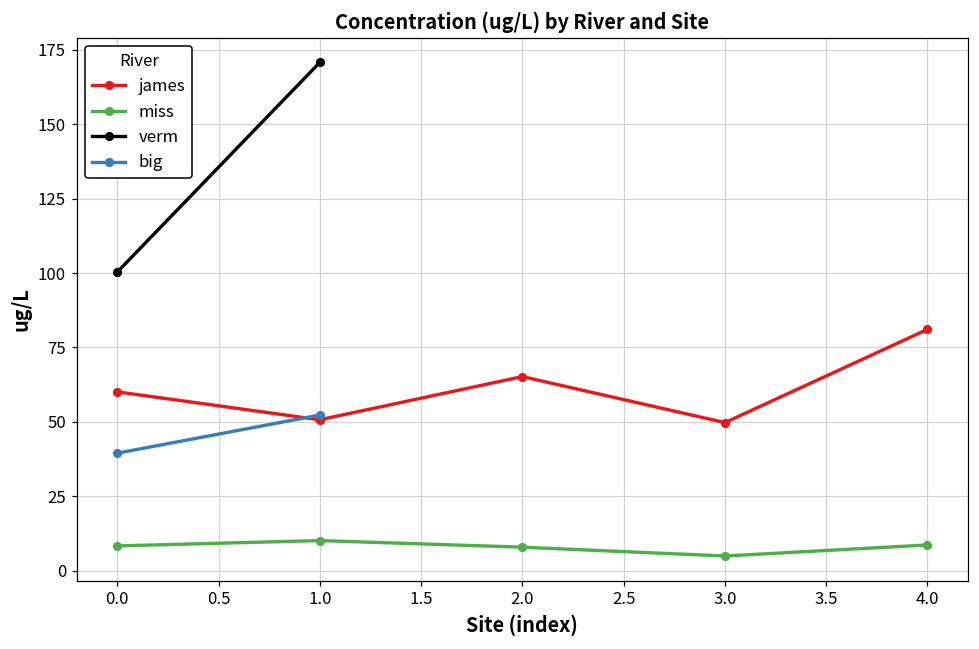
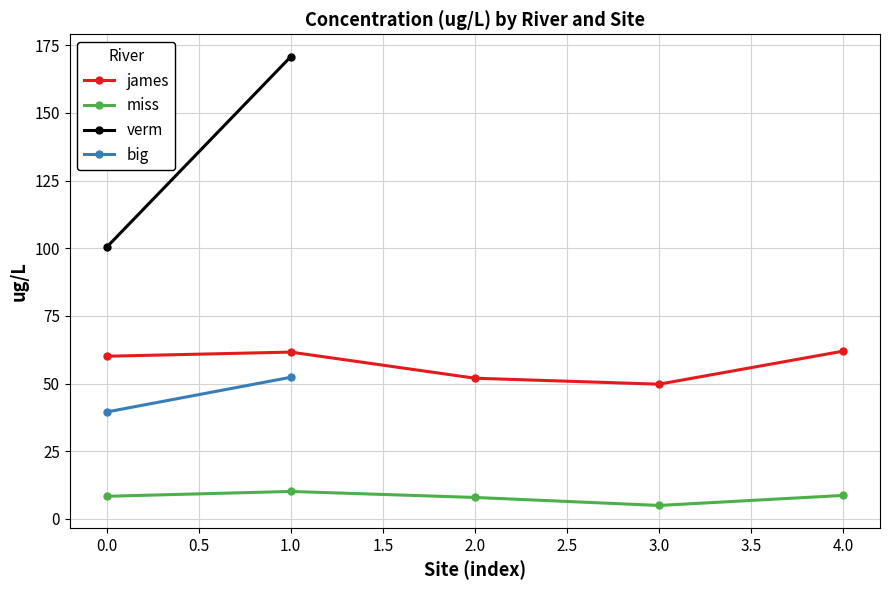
james, 1.0: 51 -> 62
james, 2.0: 65 -> 52
james, 4.0: 81 -> 62
